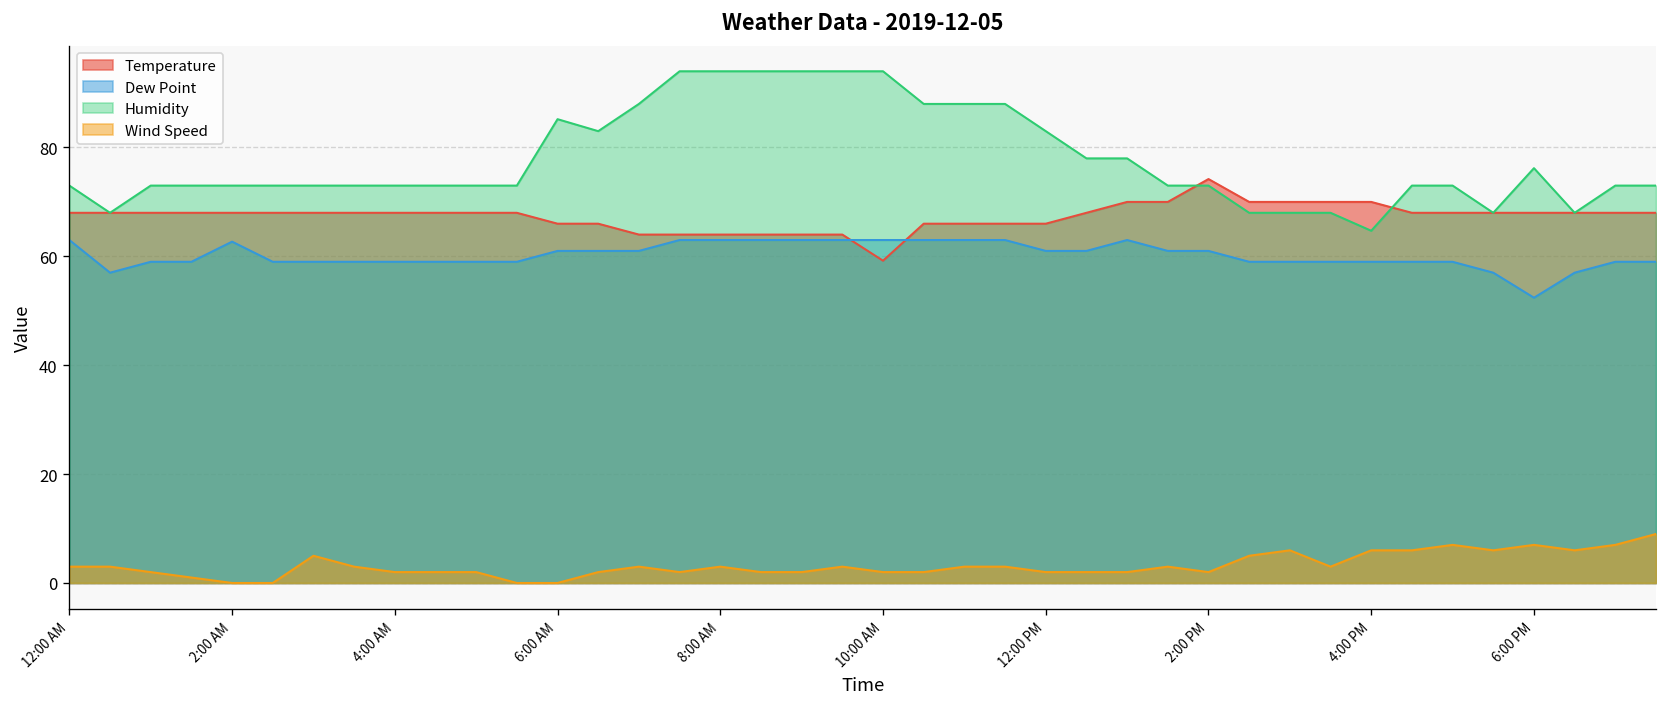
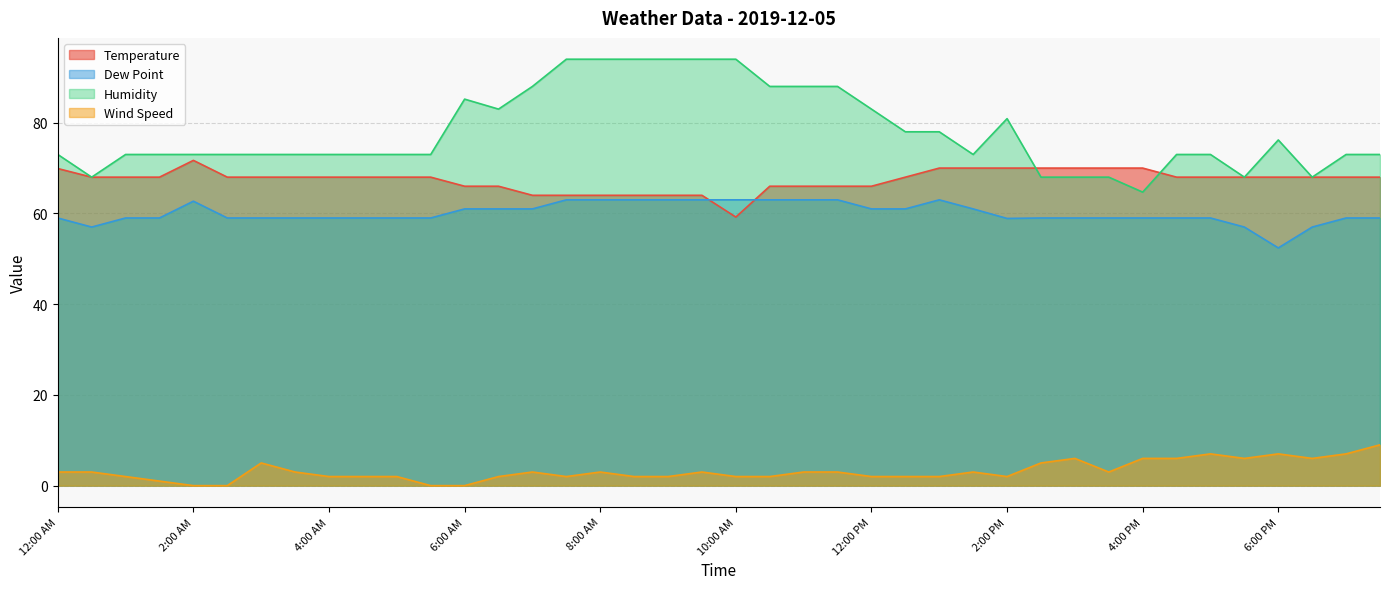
Temperature, 12:00 AM: 68 -> 70
Dew Point, 12:00 AM: 63 -> 59
Temperature, 2:00 AM: 68 -> 72
Temperature, 2:00 PM: 74 -> 70
Dew Point, 2:00 PM: 61 -> 59
Humidity, 2:00 PM: 73 -> 81
